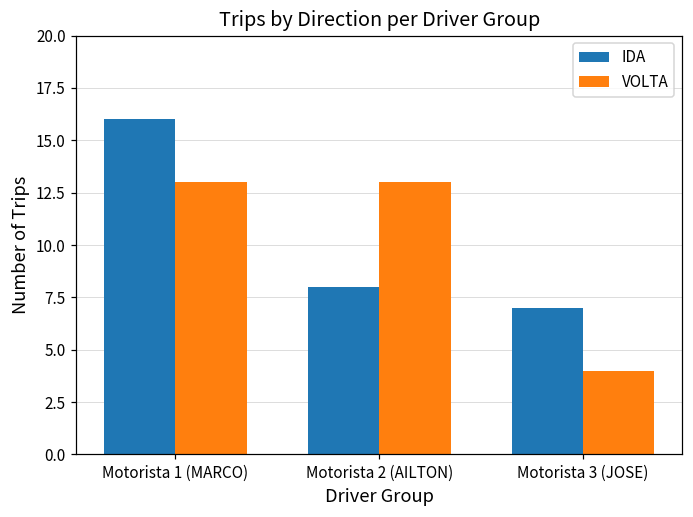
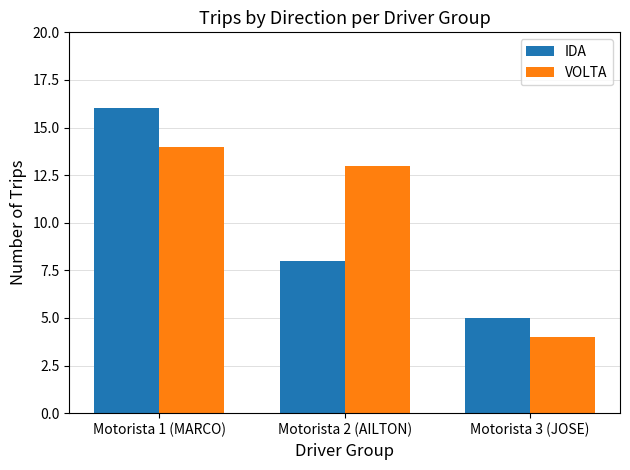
VOLTA, Motorista 1 (MARCO): 13 -> 14
IDA, Motorista 3 (JOSE): 7 -> 5
